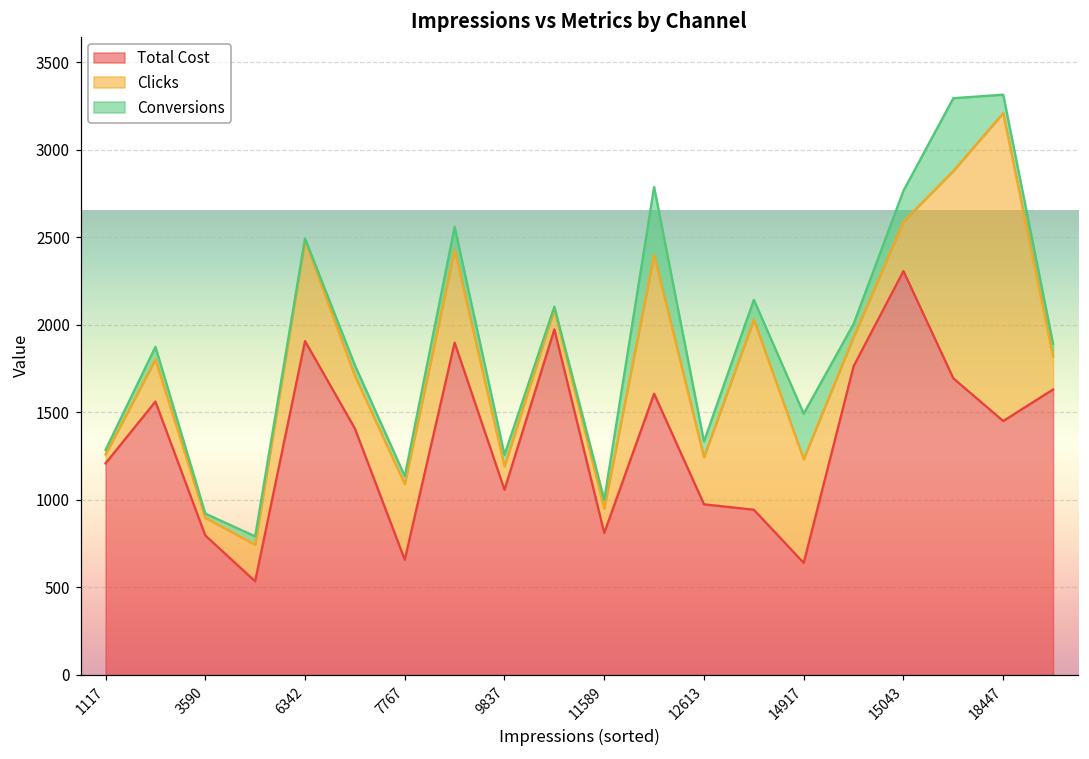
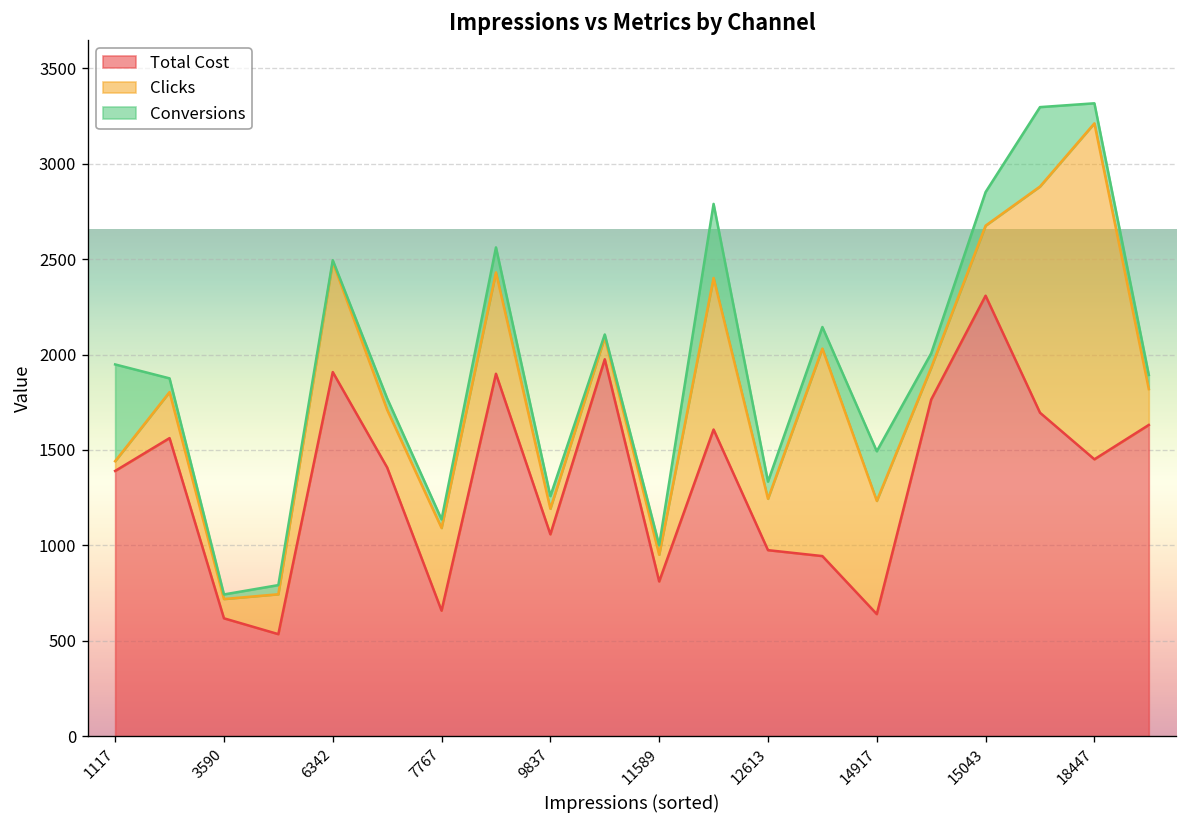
Total Cost, 1117: 1210 -> 1390
Conversions, 1117: 30 -> 510
Total Cost, 3590: 800 -> 620
Clicks, 15043: 280 -> 370
